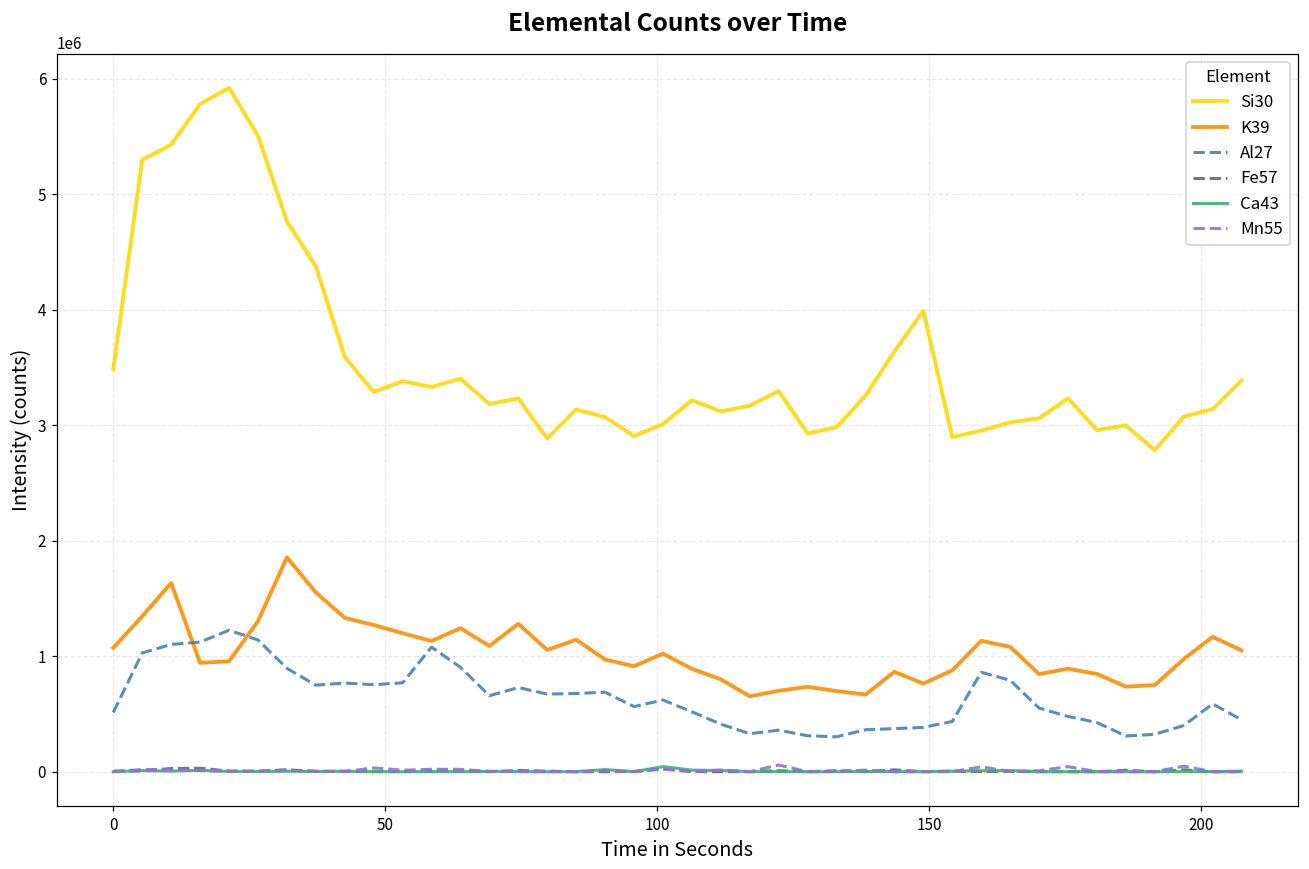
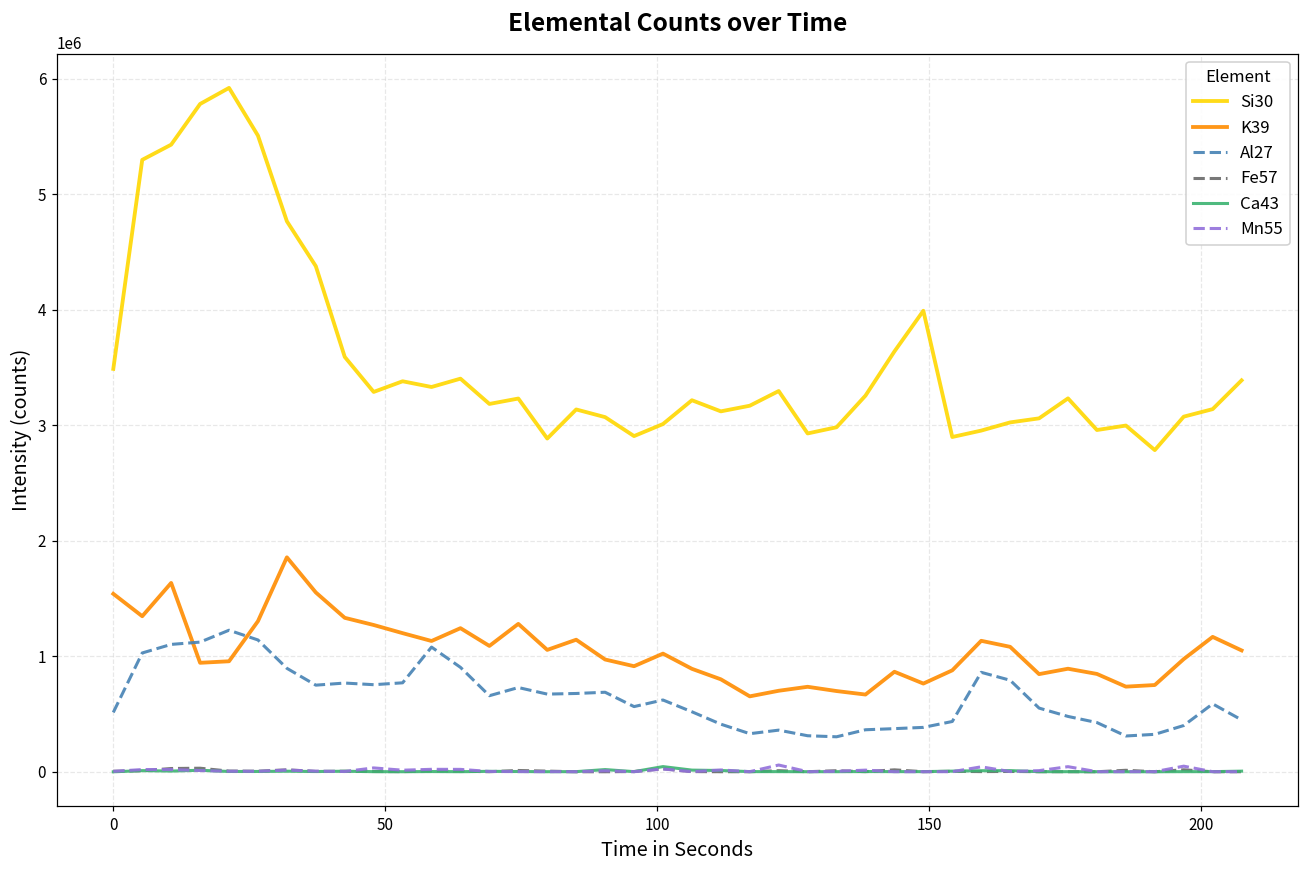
K39, 0: 1070000 -> 1540000
